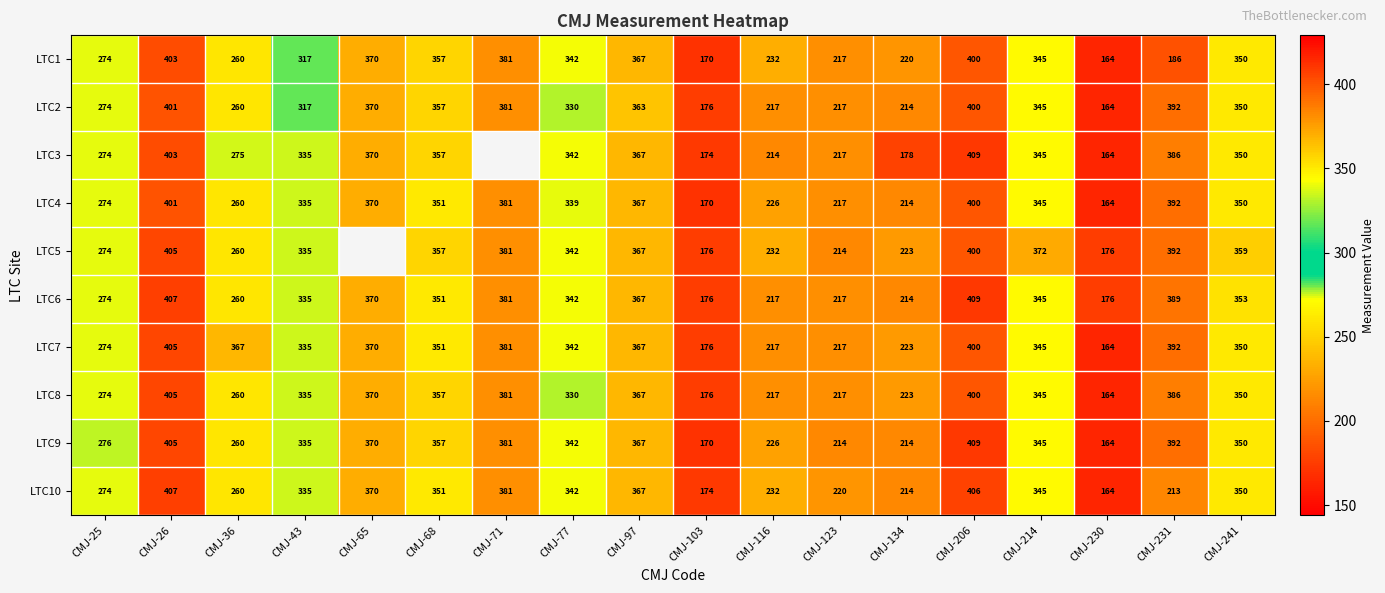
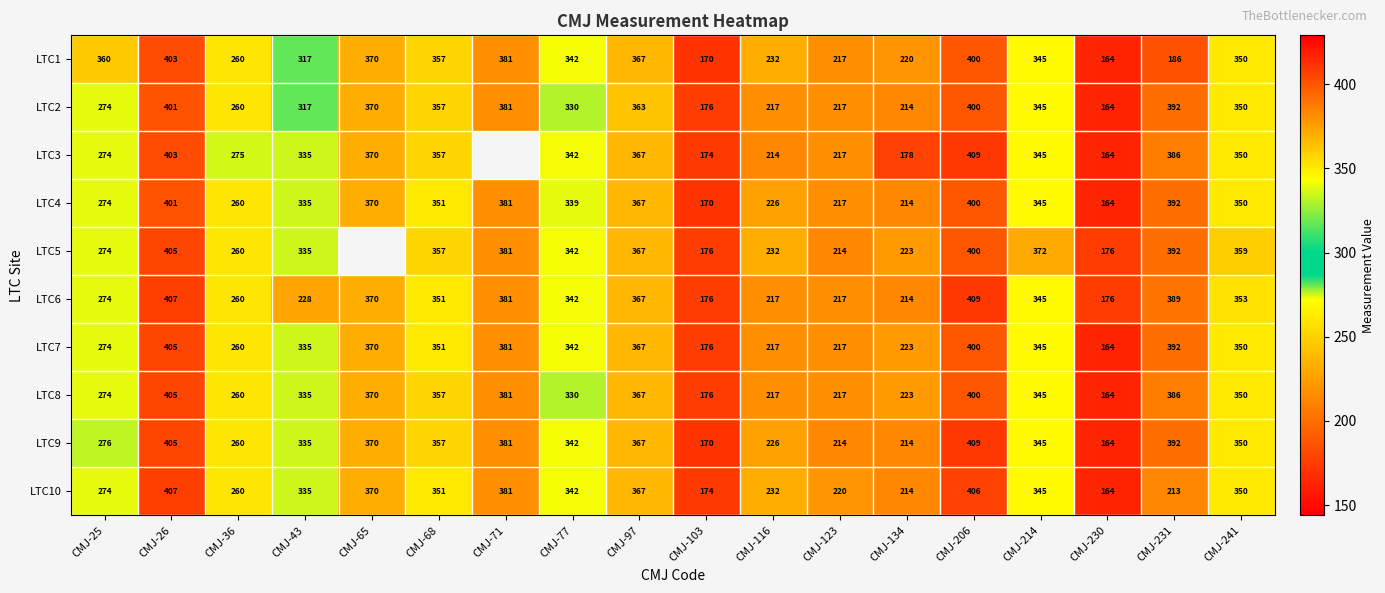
LTC1, CMJ-25: 274 -> 360
LTC6, CMJ-43: 335 -> 228
LTC7, CMJ-36: 367 -> 260
